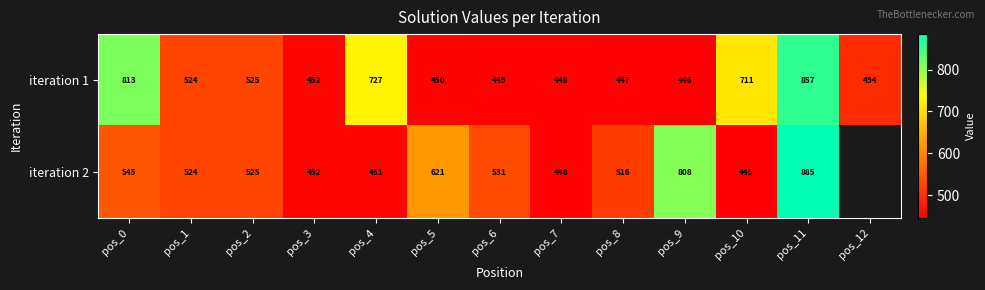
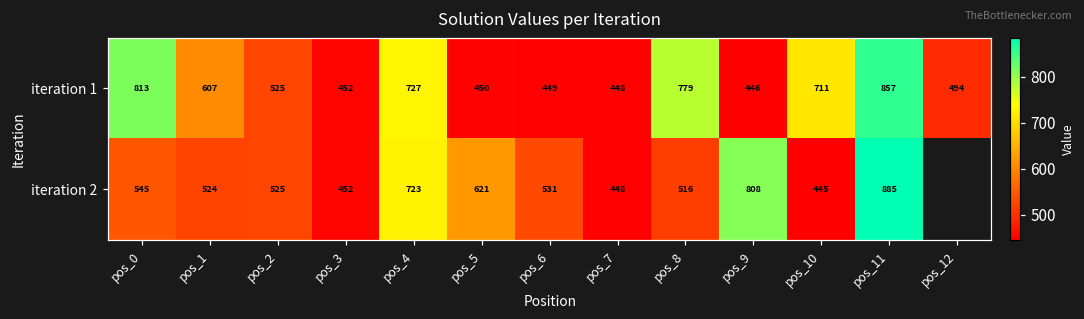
iteration 1, pos_1: 524 -> 607
iteration 1, pos_8: 447 -> 779
iteration 2, pos_4: 451 -> 723
